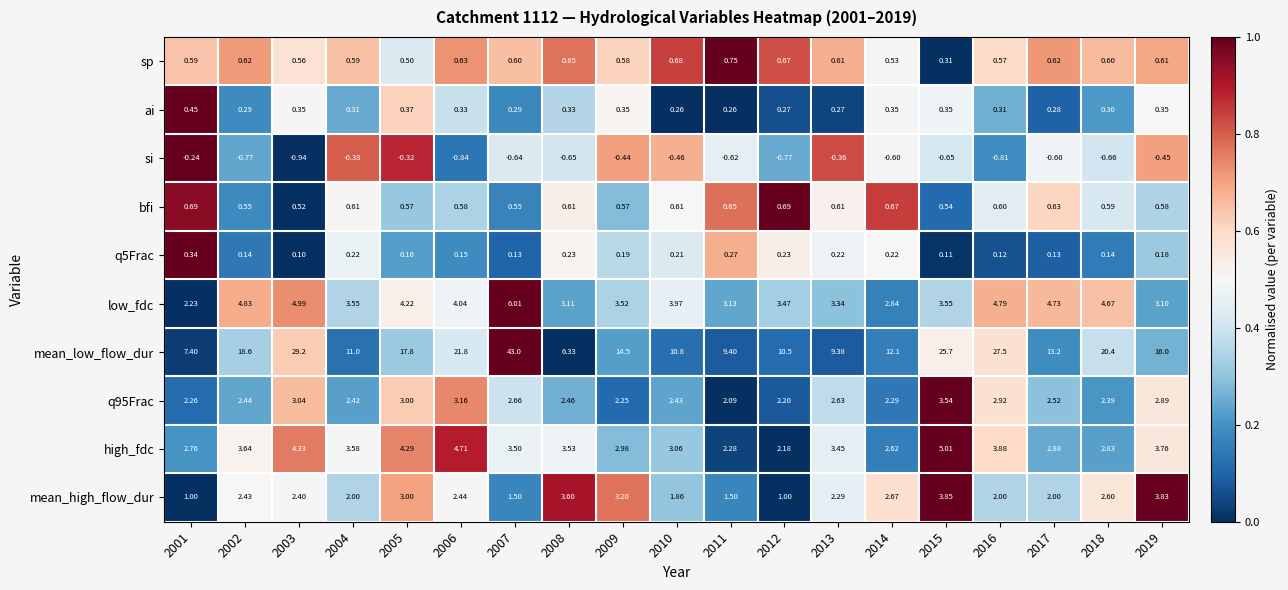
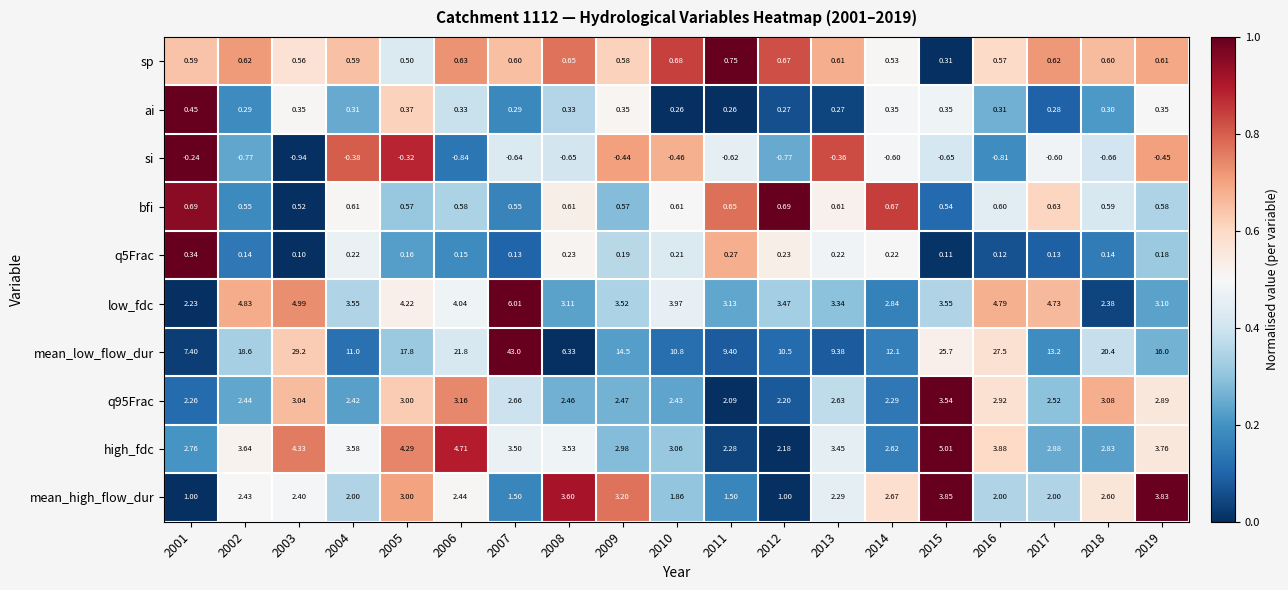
low_fdc, 2018: 4.67 -> 2.38
q95Frac, 2009: 2.25 -> 2.47
q95Frac, 2018: 2.39 -> 3.08
